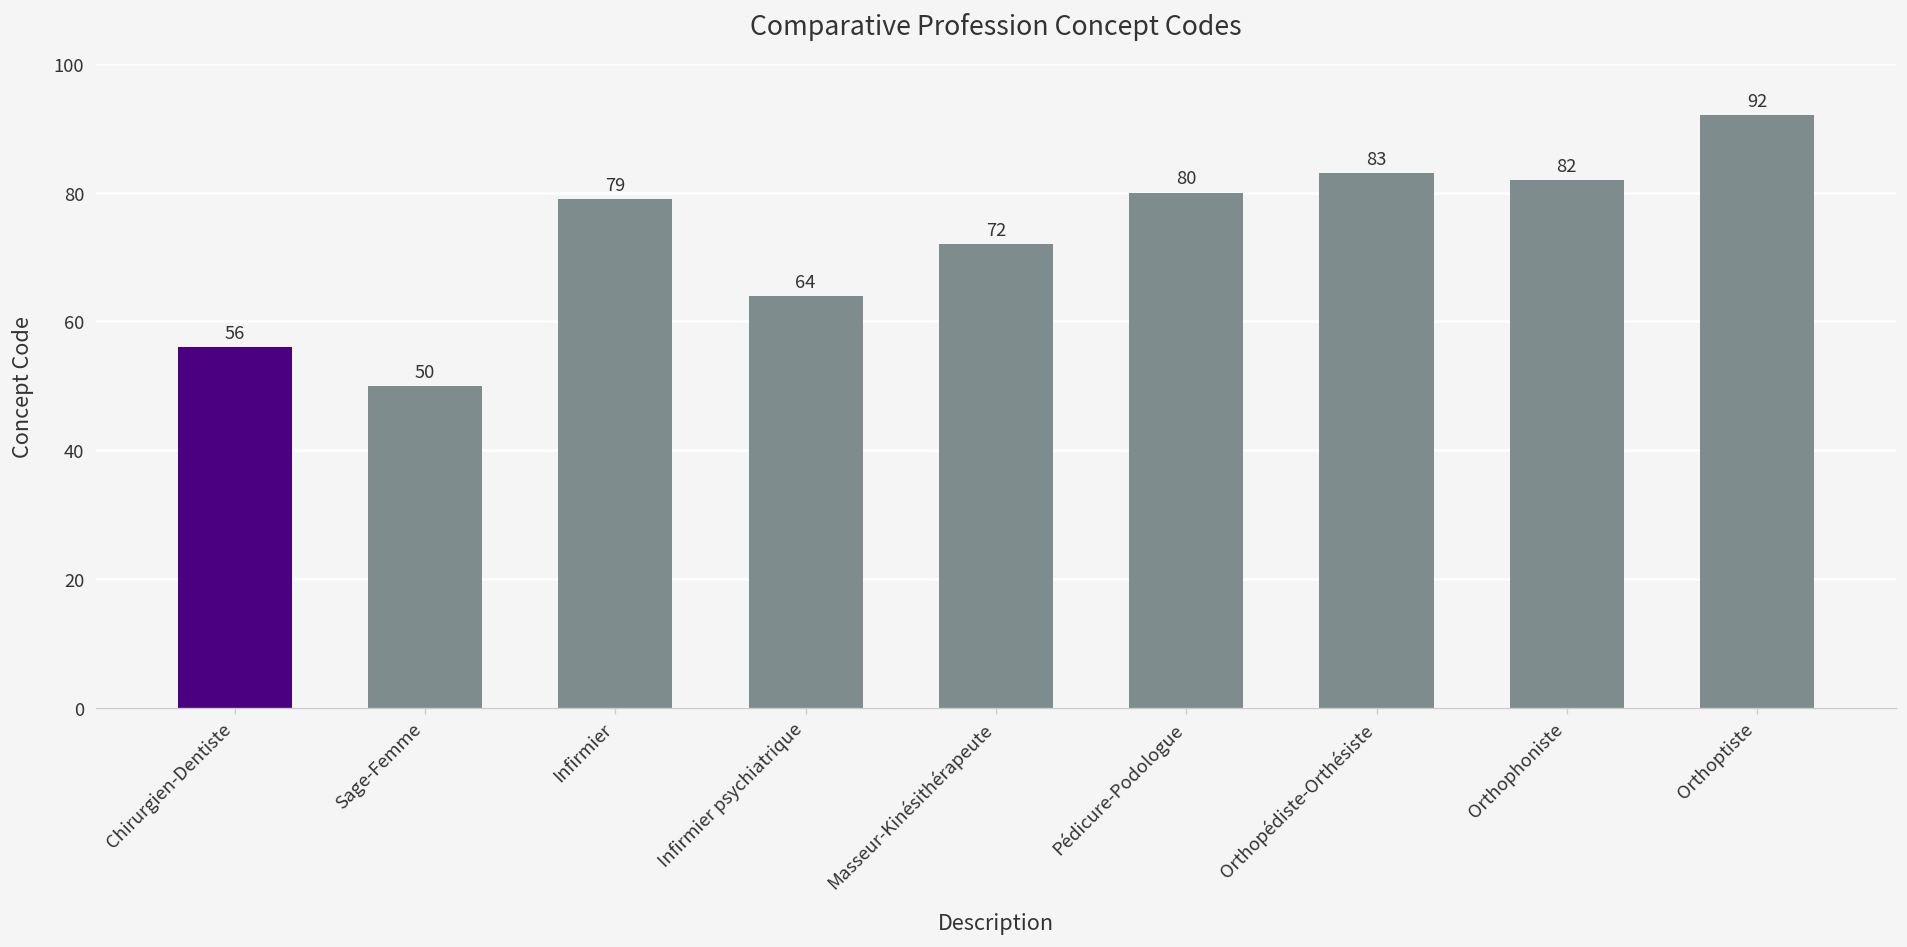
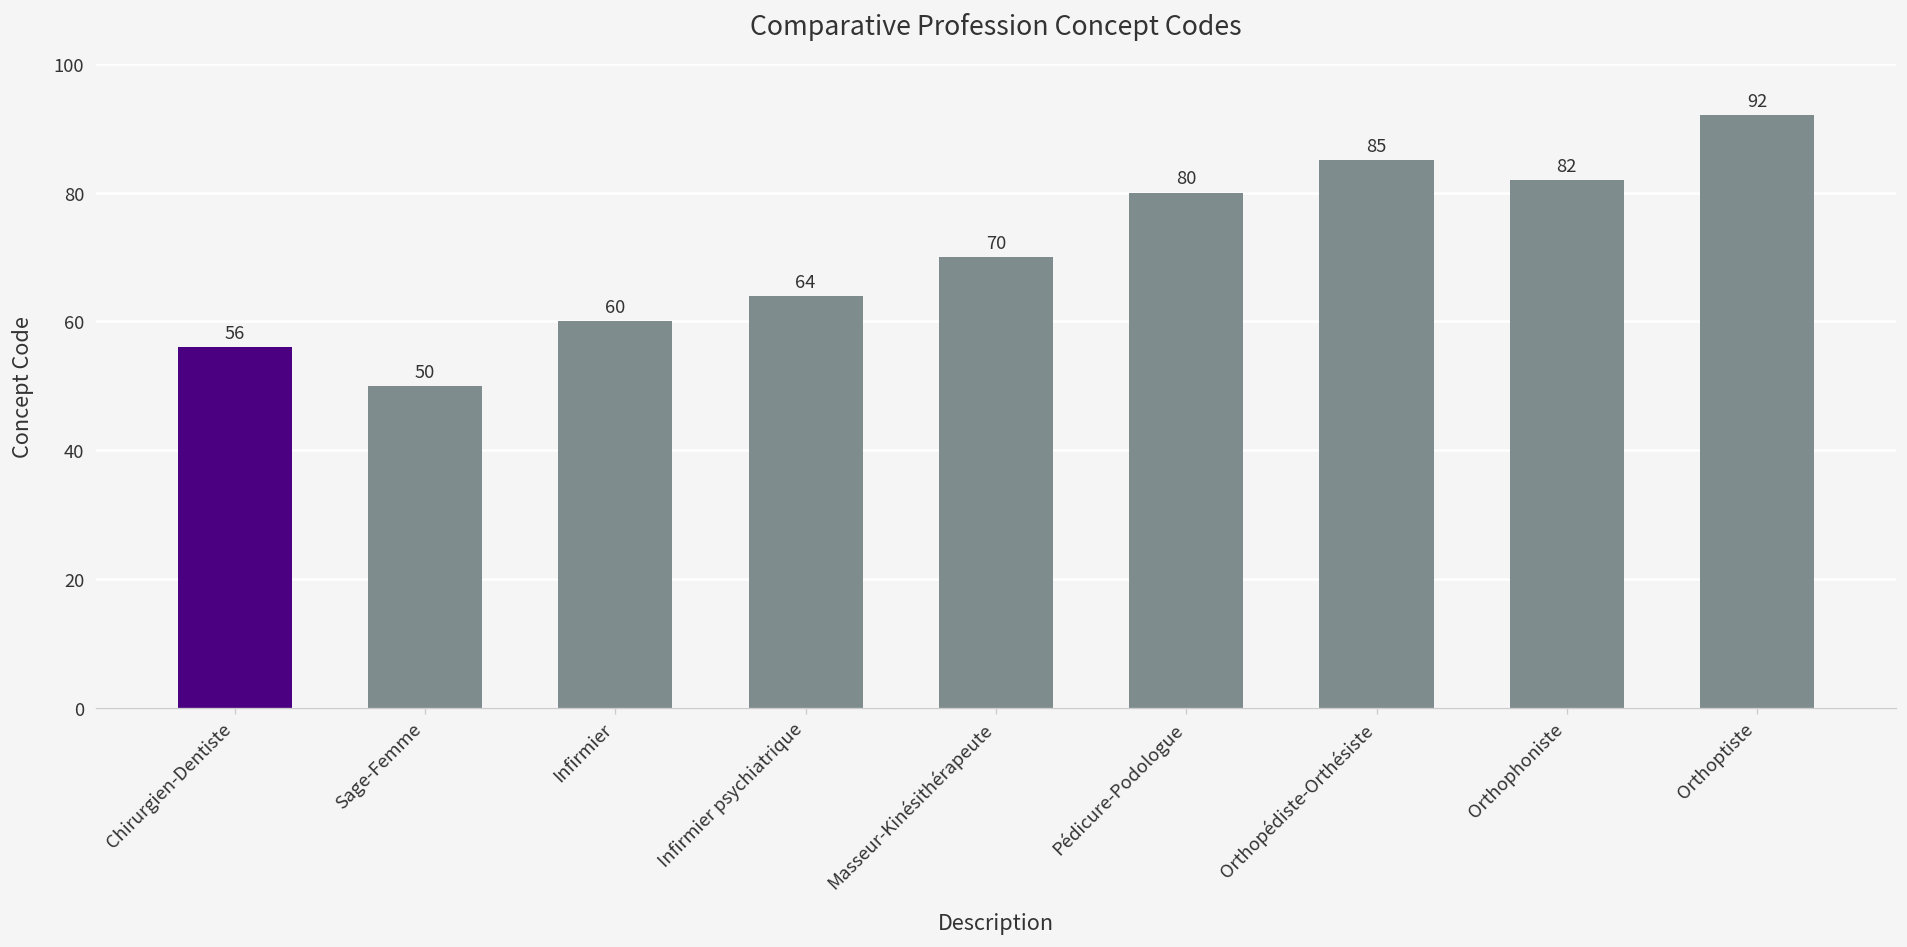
Infirmier: 79 -> 60
Masseur-Kinésithérapeute: 72 -> 70
Orthopédiste-Orthésiste: 83 -> 85
